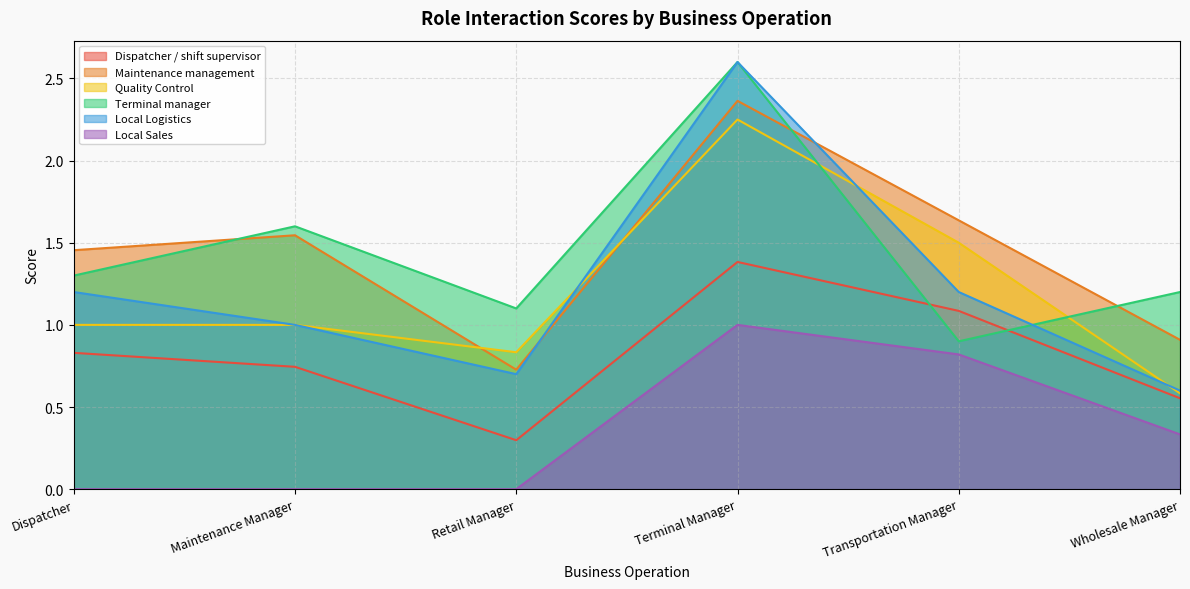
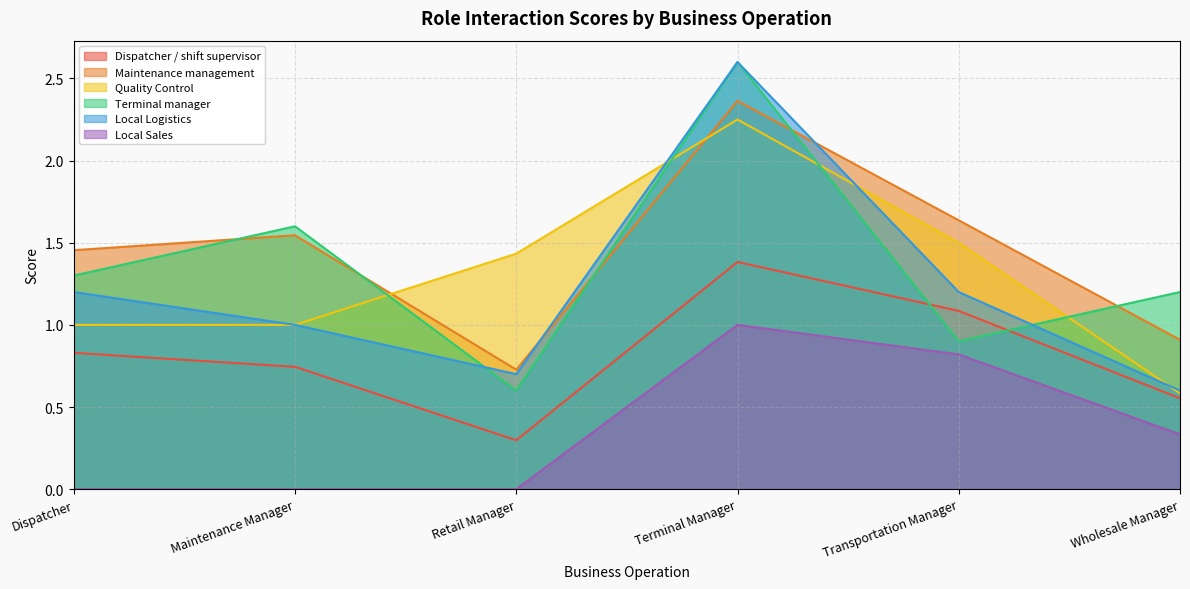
Quality Control, Retail Manager: 0.83 -> 1.43
Terminal manager, Retail Manager: 1.1 -> 0.6
